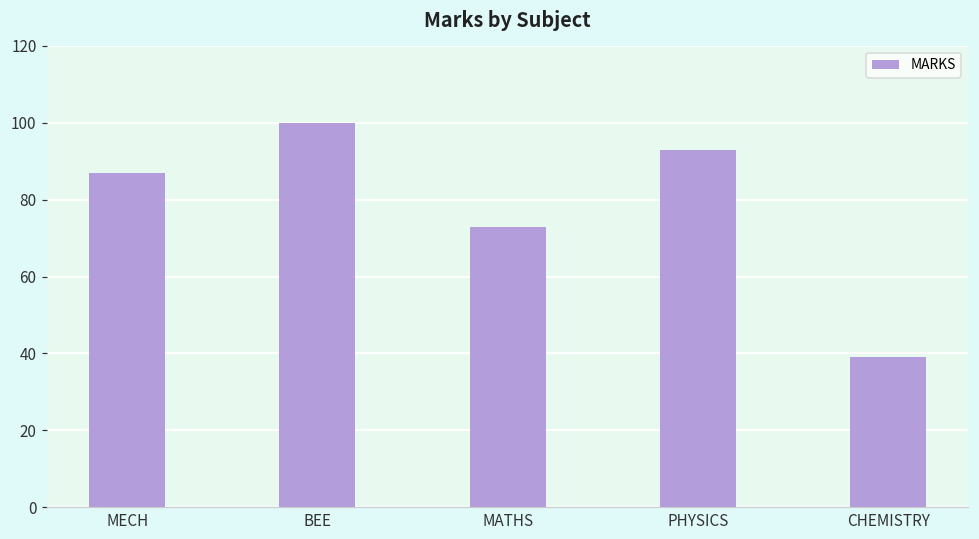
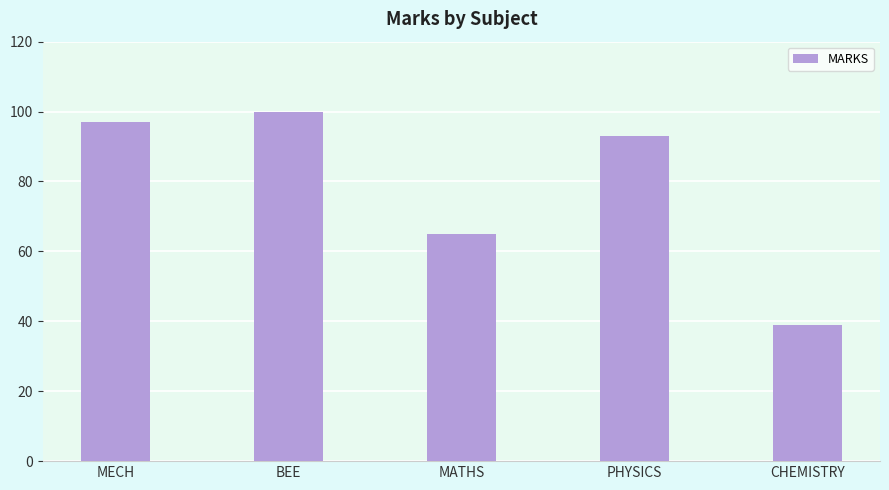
MECH: 87 -> 97
MATHS: 73 -> 65
